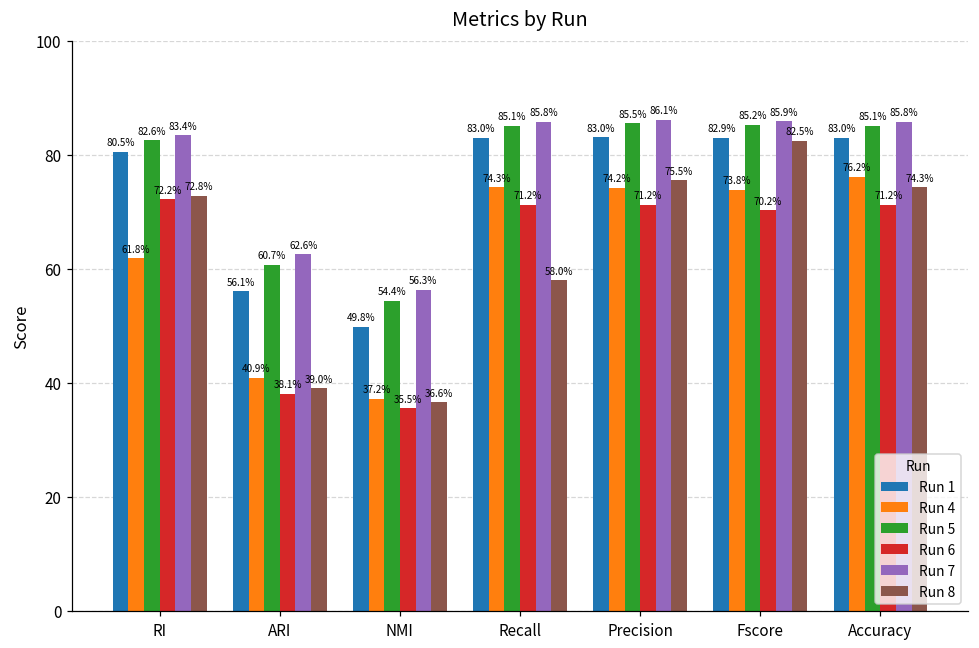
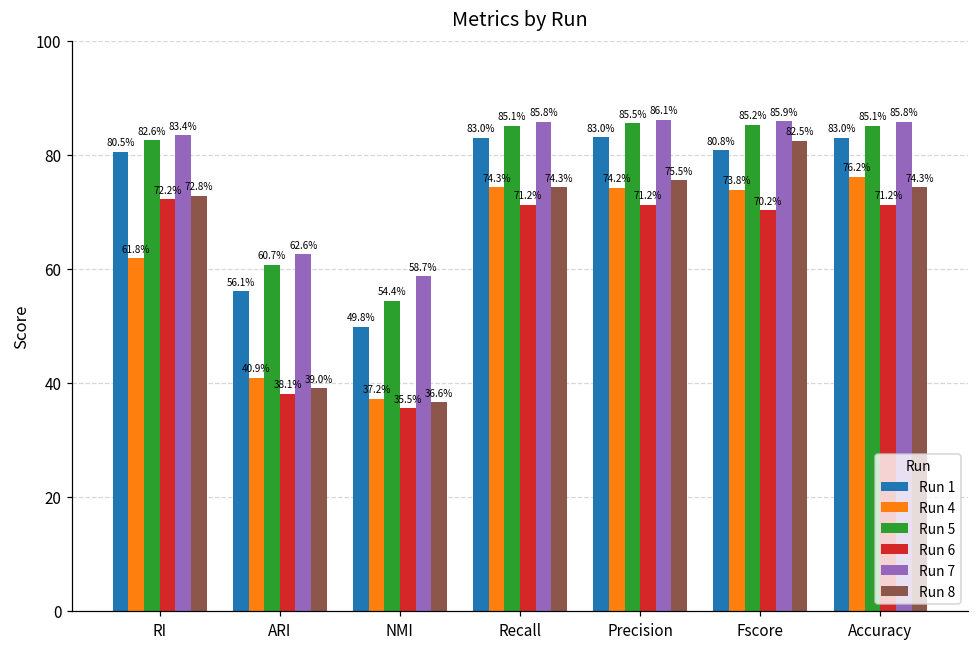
Run 7, NMI: 56.3% -> 58.7%
Run 8, Recall: 58.0% -> 74.3%
Run 1, Fscore: 82.9% -> 80.8%
